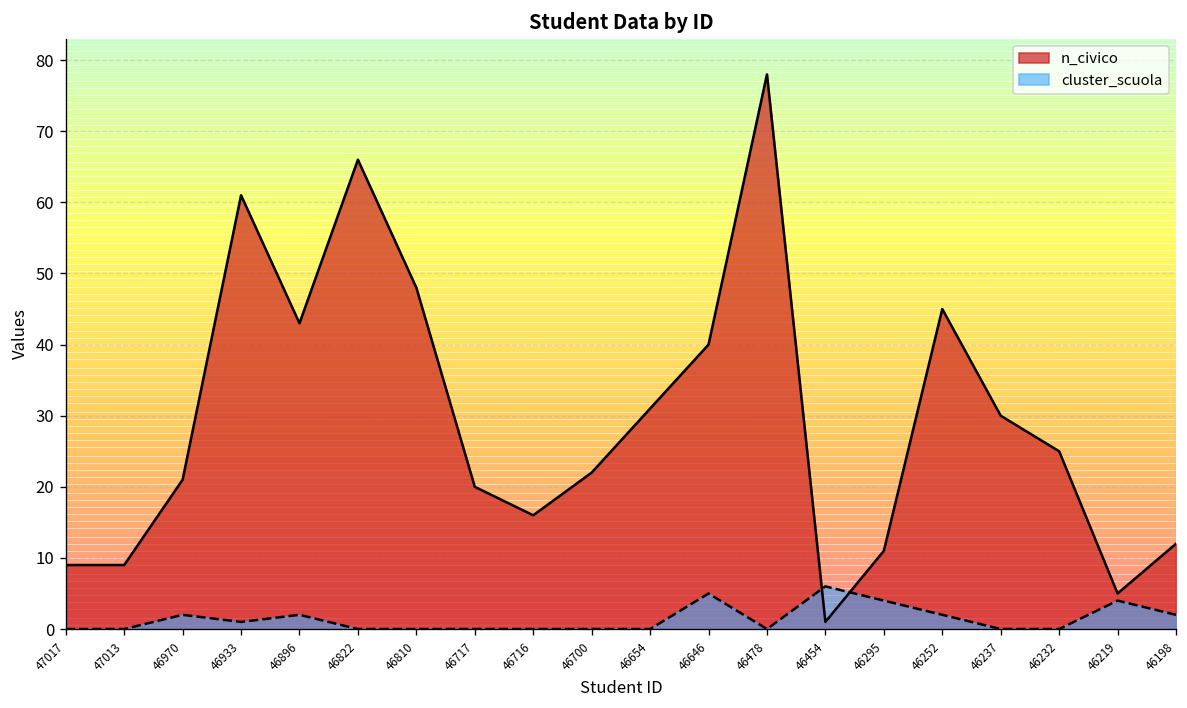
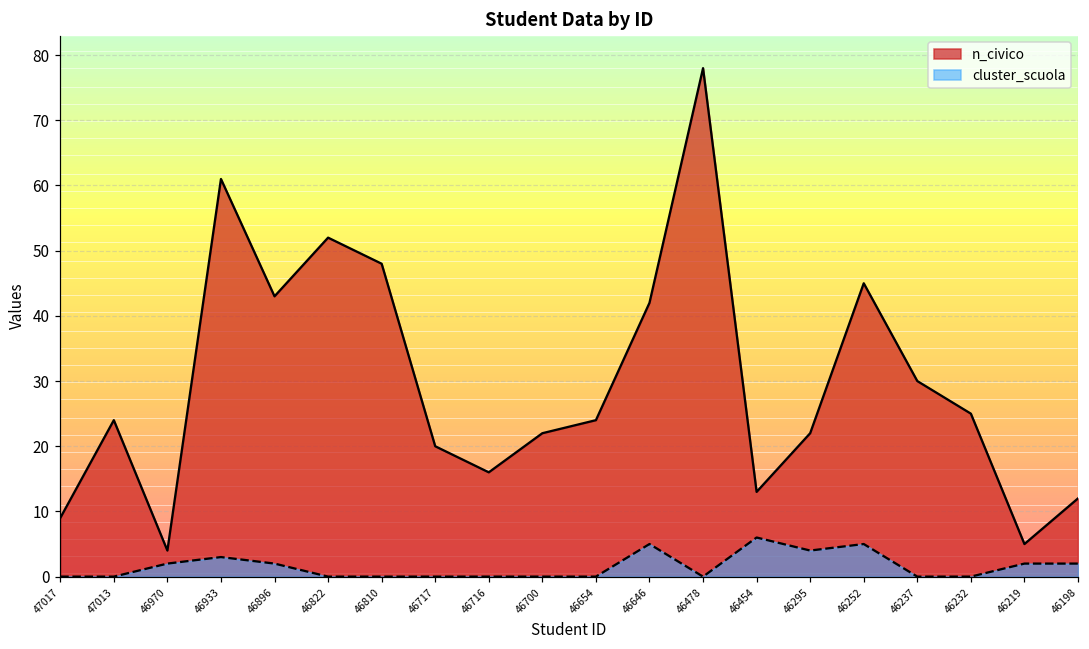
n_civico, 47013: 9 -> 24
n_civico, 46970: 21 -> 4
cluster_scuola, 46933: 1 -> 3
n_civico, 46822: 66 -> 52
n_civico, 46654: 31 -> 24
n_civico, 46646: 40 -> 42
n_civico, 46454: 1 -> 13
n_civico, 46295: 11 -> 22
cluster_scuola, 46252: 2 -> 5
cluster_scuola, 46219: 4 -> 2
